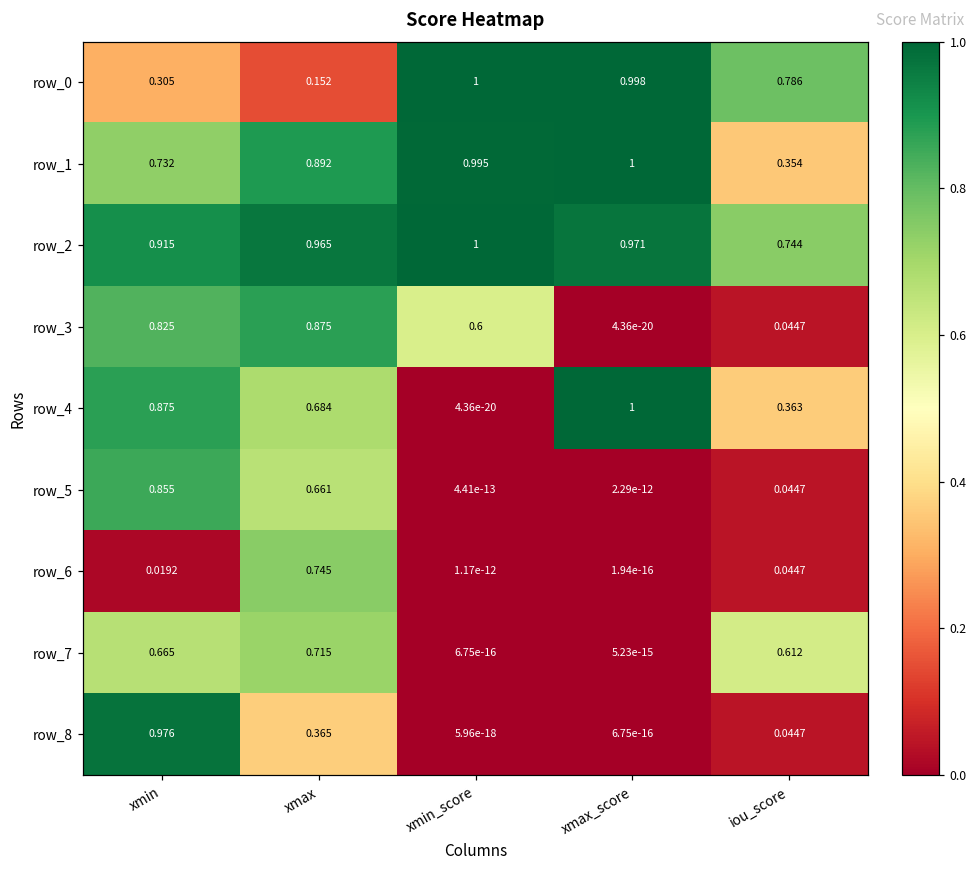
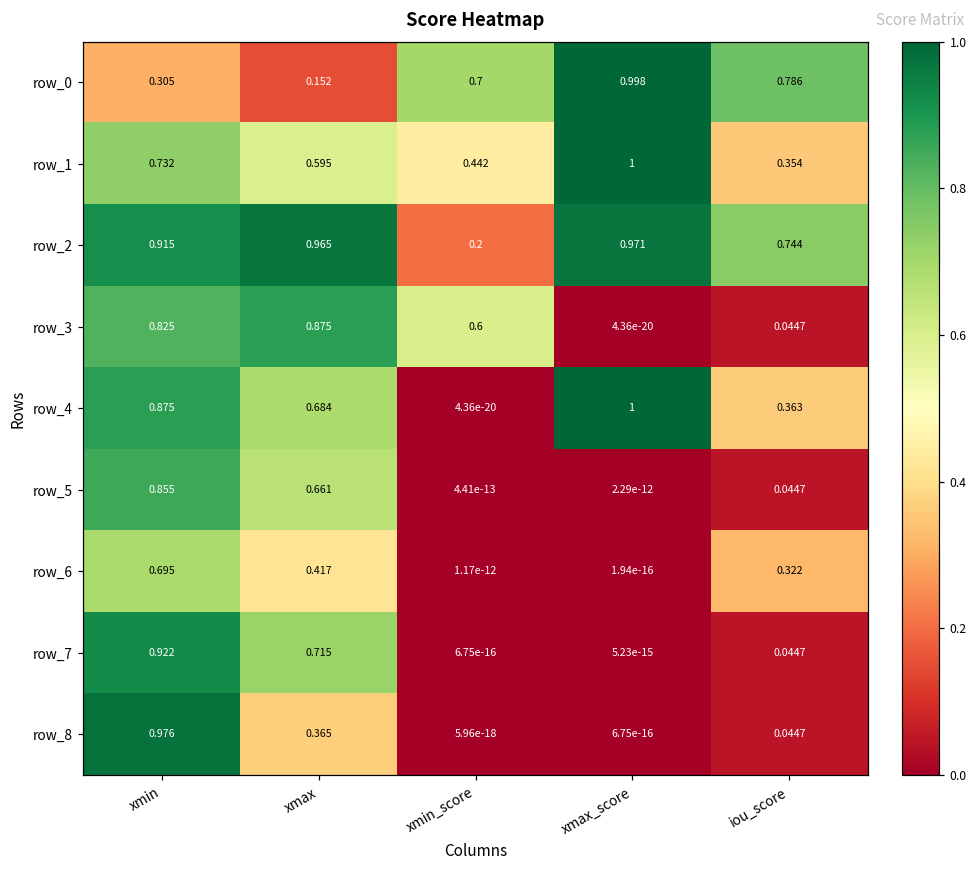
row_0, xmin_score: 1 -> 0.7
row_1, xmax: 0.892 -> 0.595
row_1, xmin_score: 0.995 -> 0.442
row_2, xmin_score: 1 -> 0.2
row_6, xmin: 0.0192 -> 0.695
row_6, xmax: 0.745 -> 0.417
row_6, iou_score: 0.0447 -> 0.322
row_7, xmin: 0.665 -> 0.922
row_7, iou_score: 0.612 -> 0.0447
